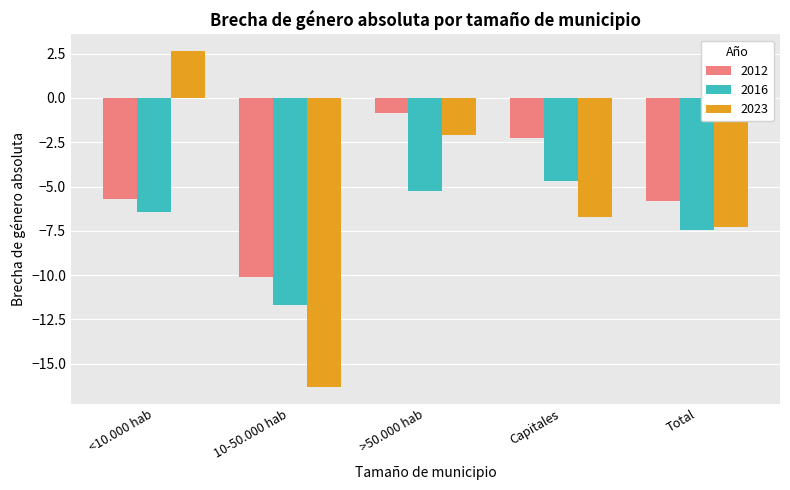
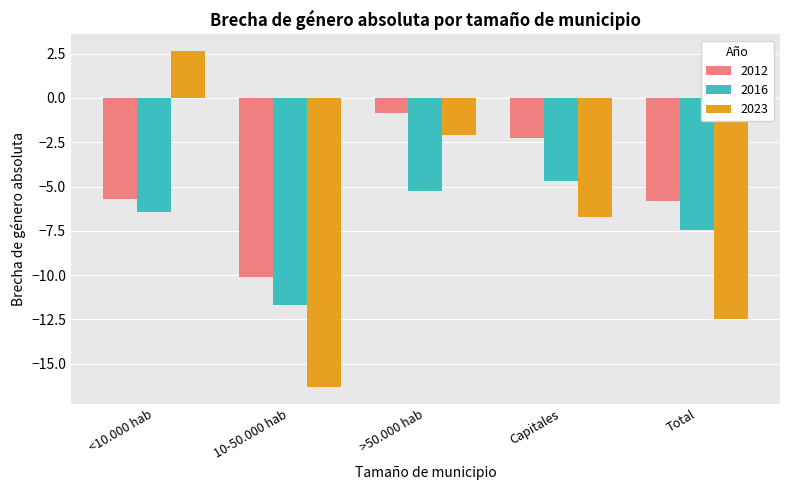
2023, Total: -7.3 -> -12.5
